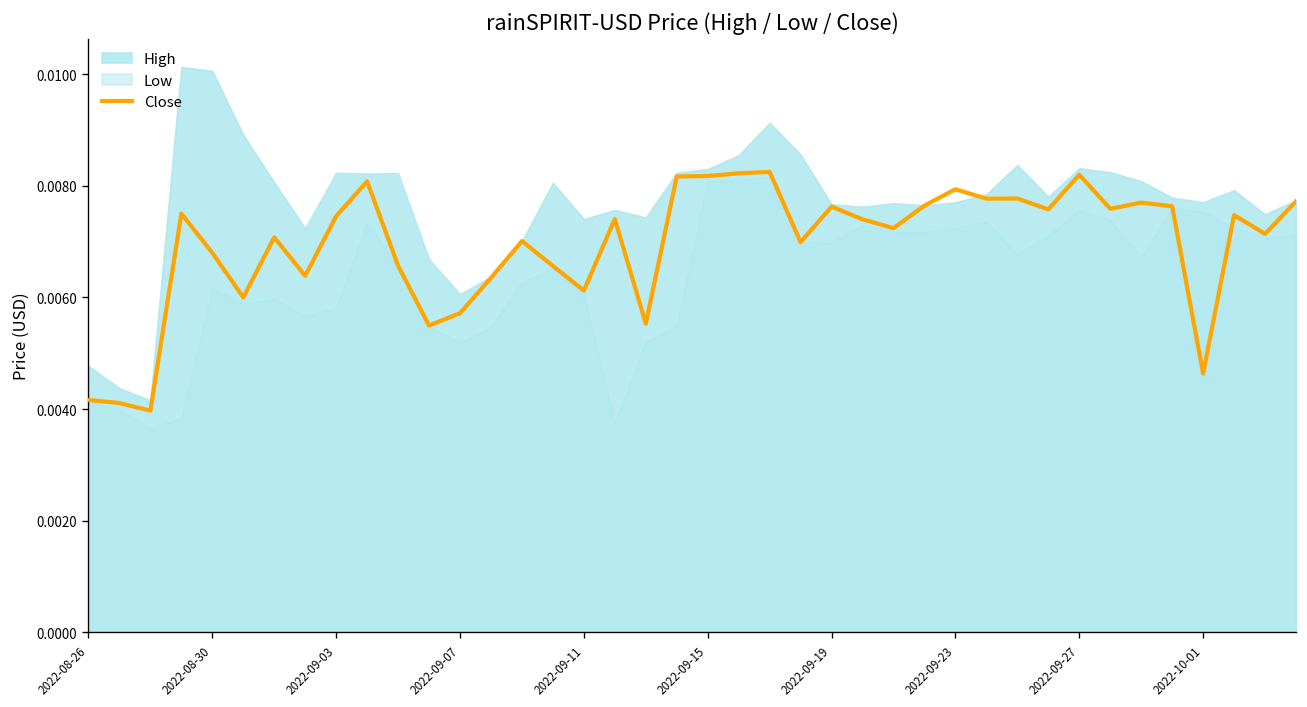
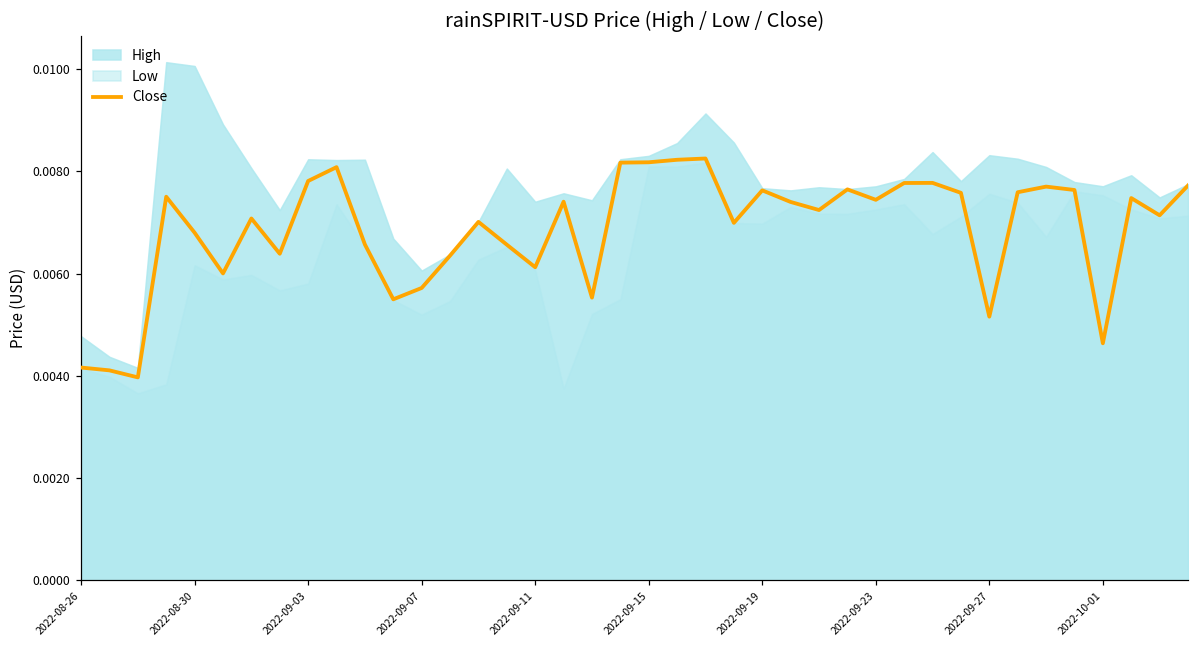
Close, 2022-09-03: 0.0075 -> 0.0078
Close, 2022-09-23: 0.0079 -> 0.0074
Close, 2022-09-27: 0.0082 -> 0.0052
